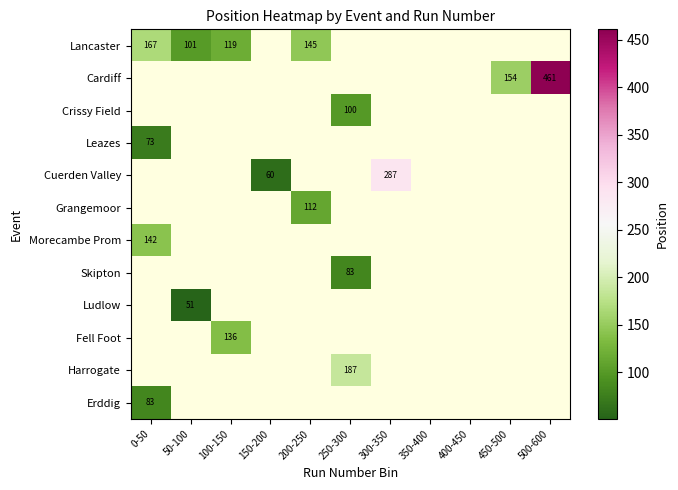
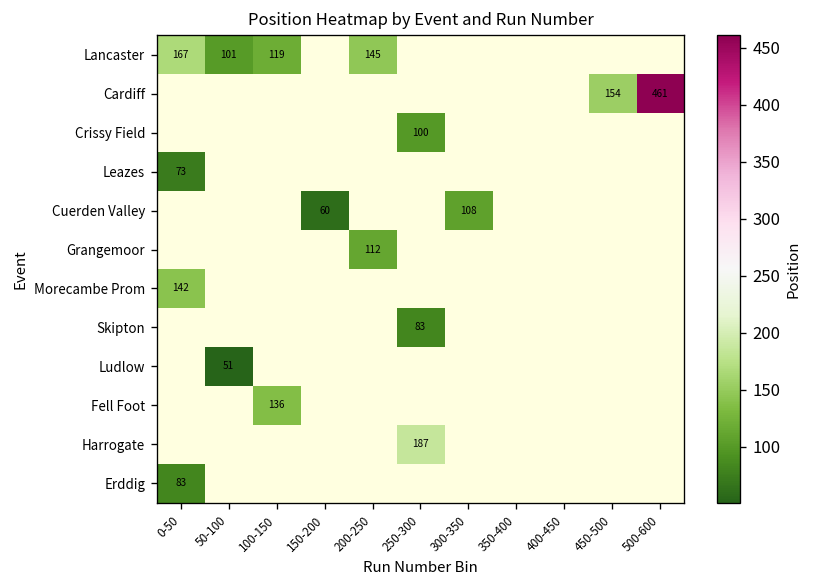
Cuerden Valley, 300-350: 287 -> 108
